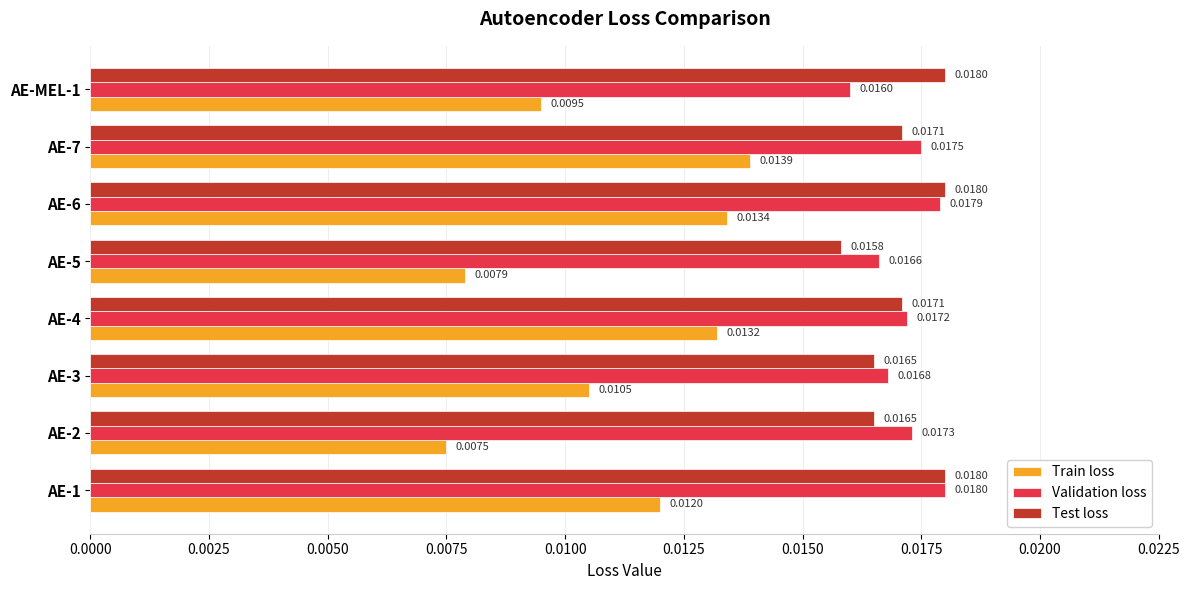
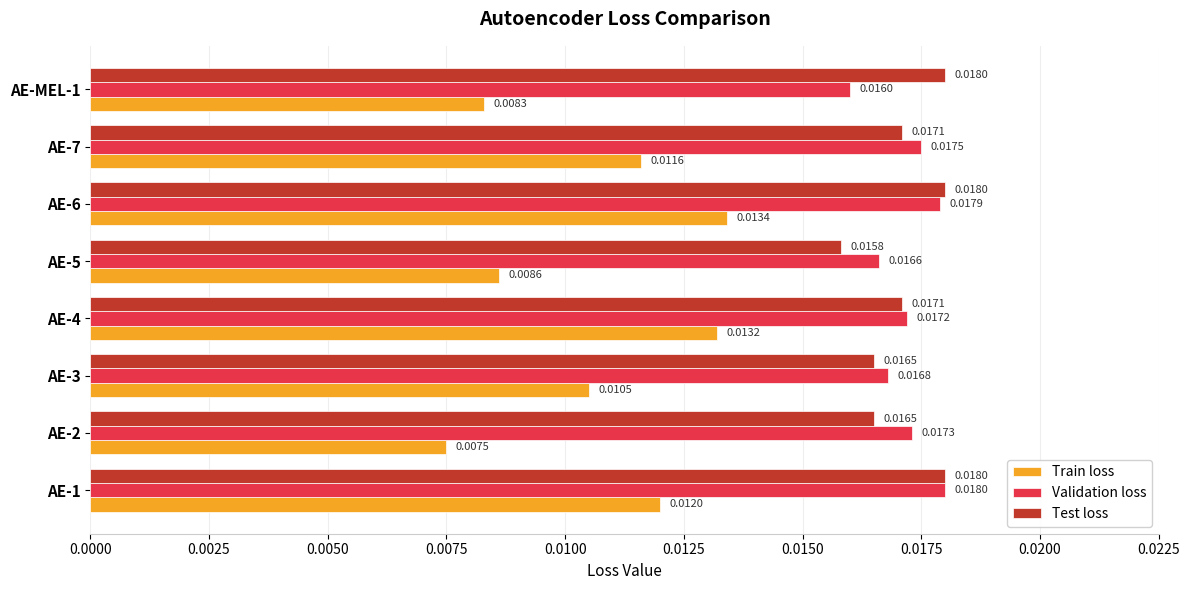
Train loss, AE-MEL-1: 0.0095 -> 0.0083
Train loss, AE-7: 0.0139 -> 0.0116
Train loss, AE-5: 0.0079 -> 0.0086
